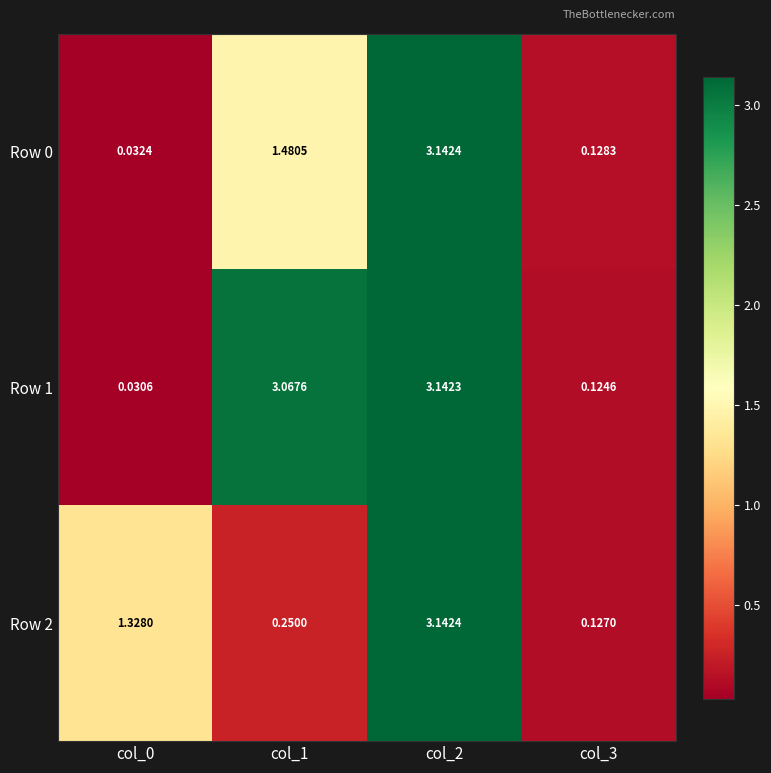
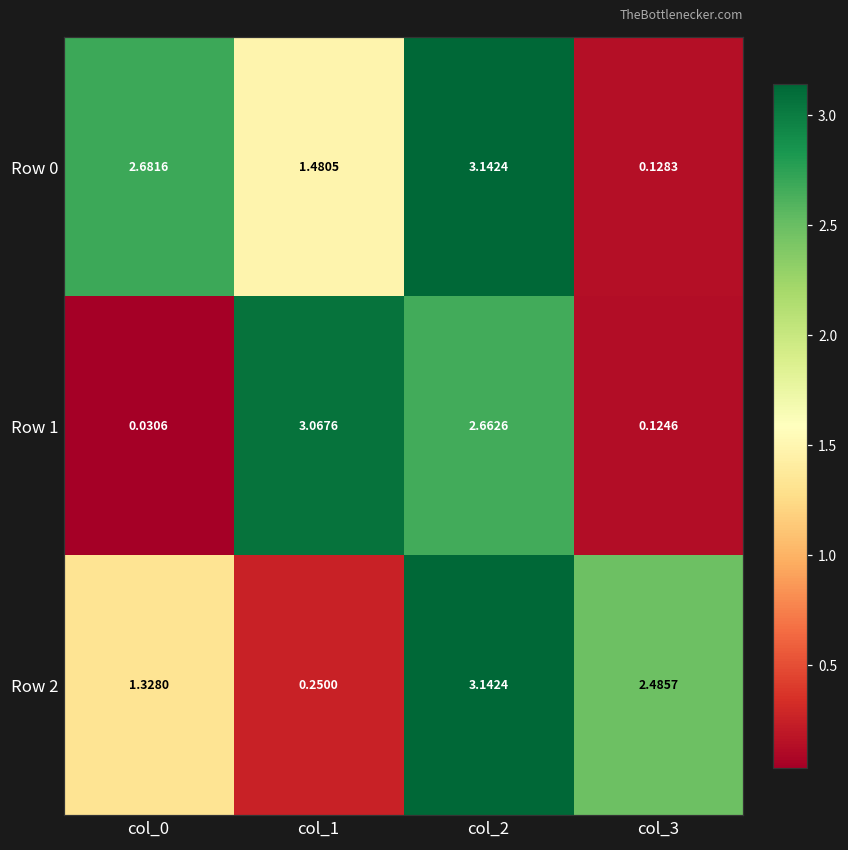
Row 0, col_0: 0.0324 -> 2.6816
Row 1, col_2: 3.1423 -> 2.6626
Row 2, col_3: 0.1270 -> 2.4857
